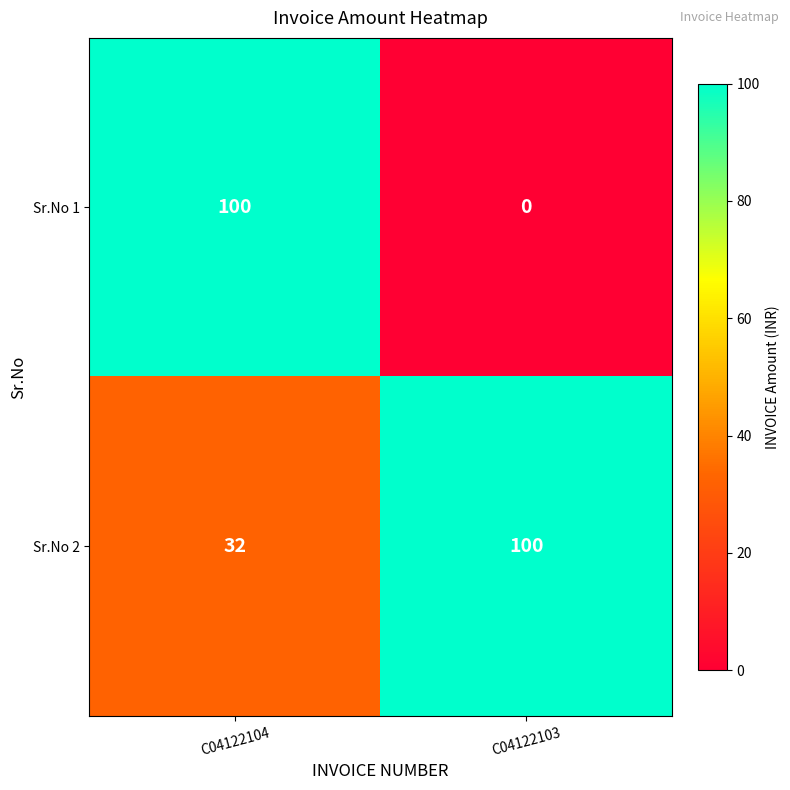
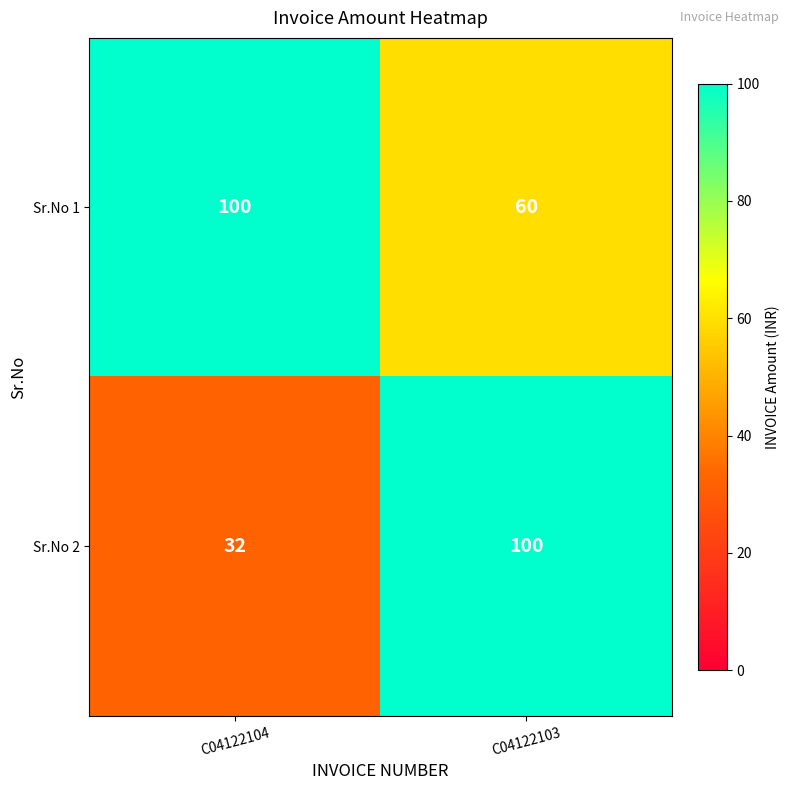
Sr.No 1, C04122103: 0 -> 60
